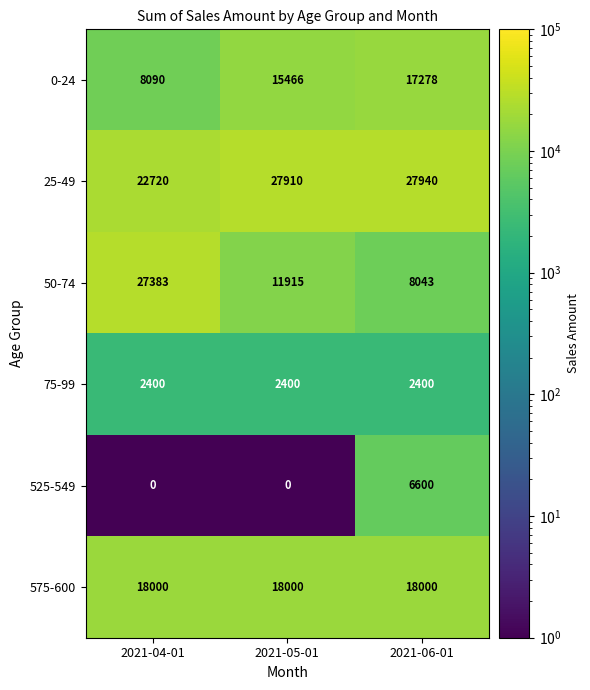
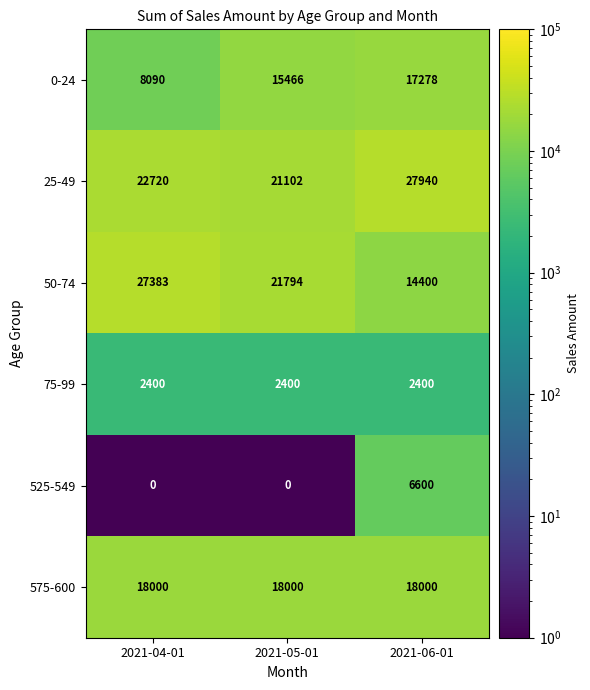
25-49, 2021-05-01: 27910 -> 21102
50-74, 2021-05-01: 11915 -> 21794
50-74, 2021-06-01: 8043 -> 14400
